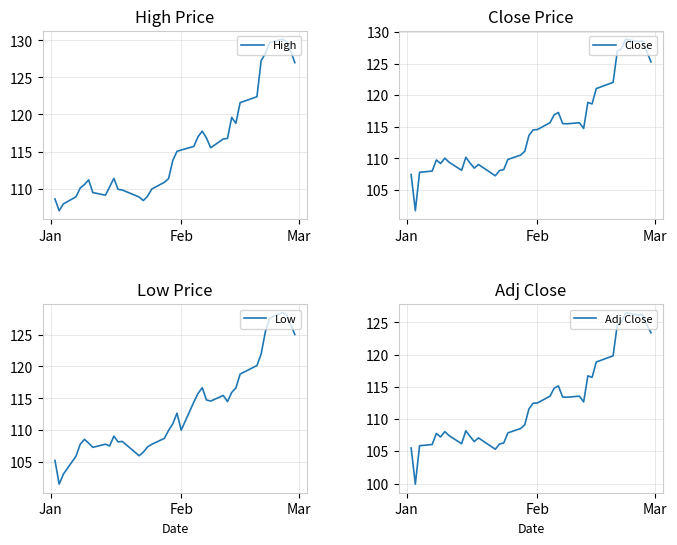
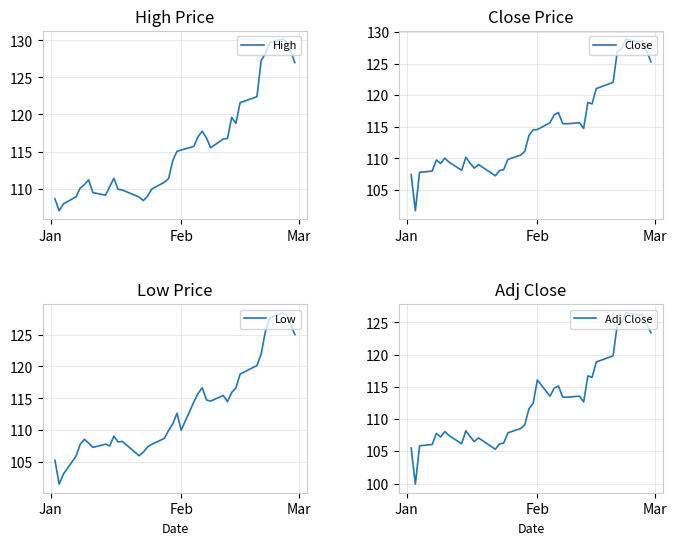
Adj Close, Feb: 113 -> 116
